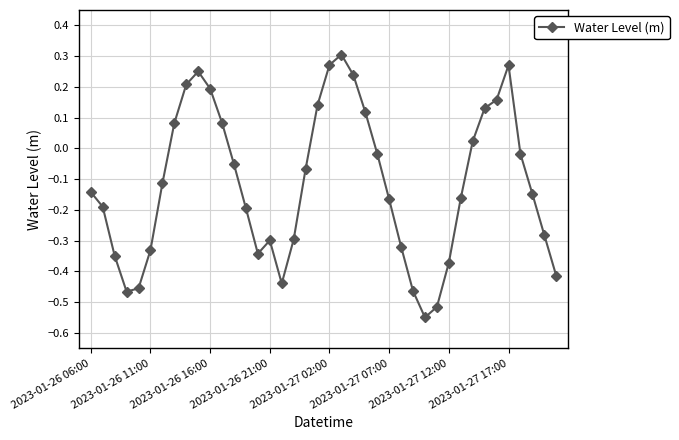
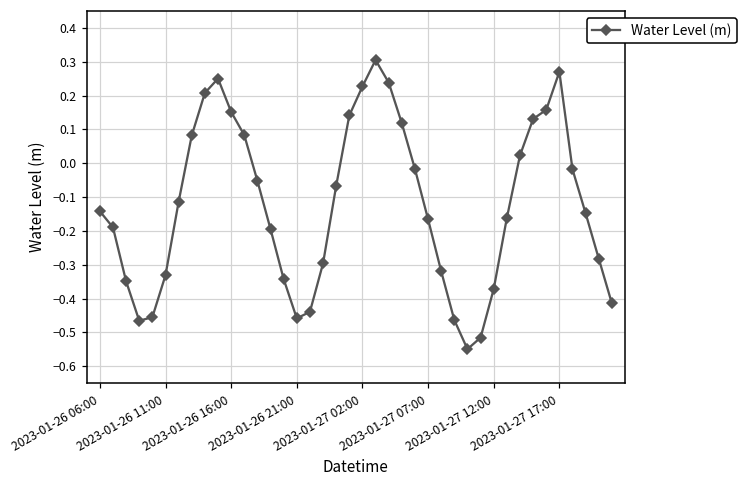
2023-01-26 16:00: 0.19 -> 0.15
2023-01-26 21:00: -0.30 -> -0.46
2023-01-27 02:00: 0.27 -> 0.23
